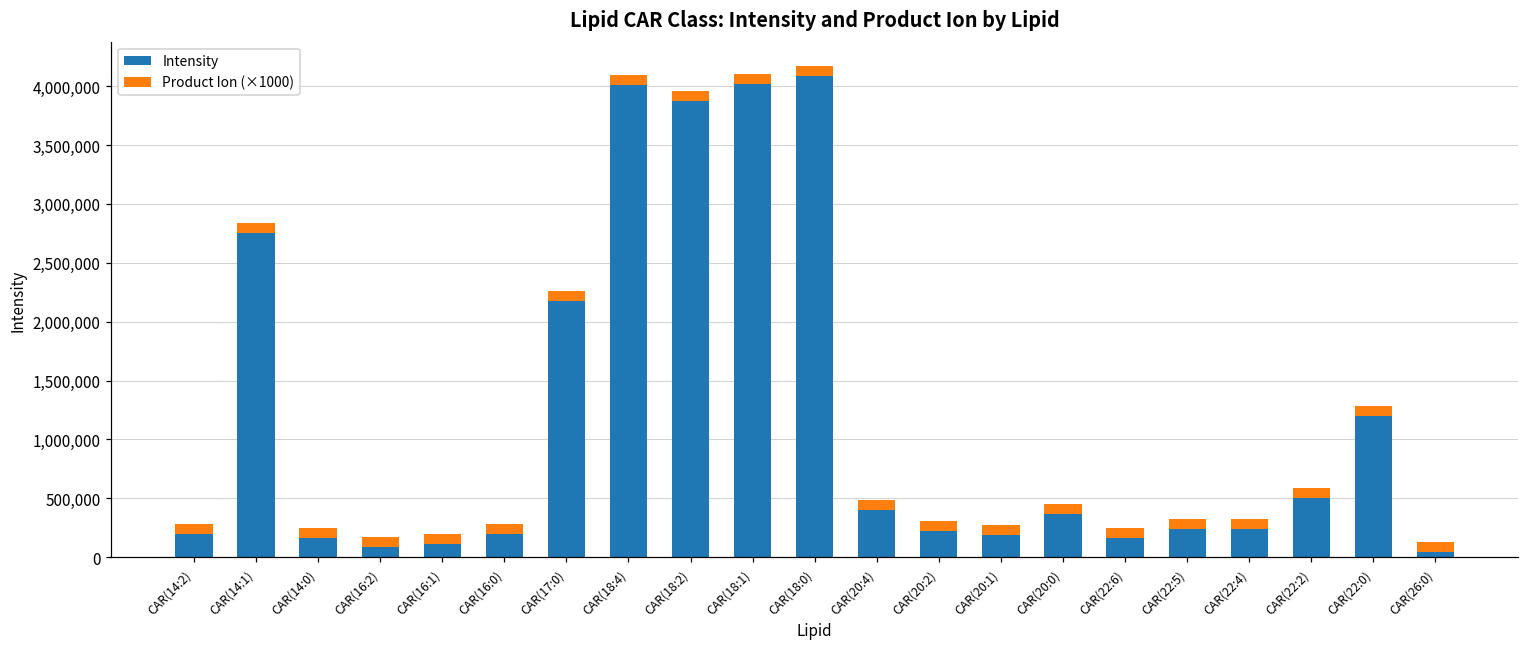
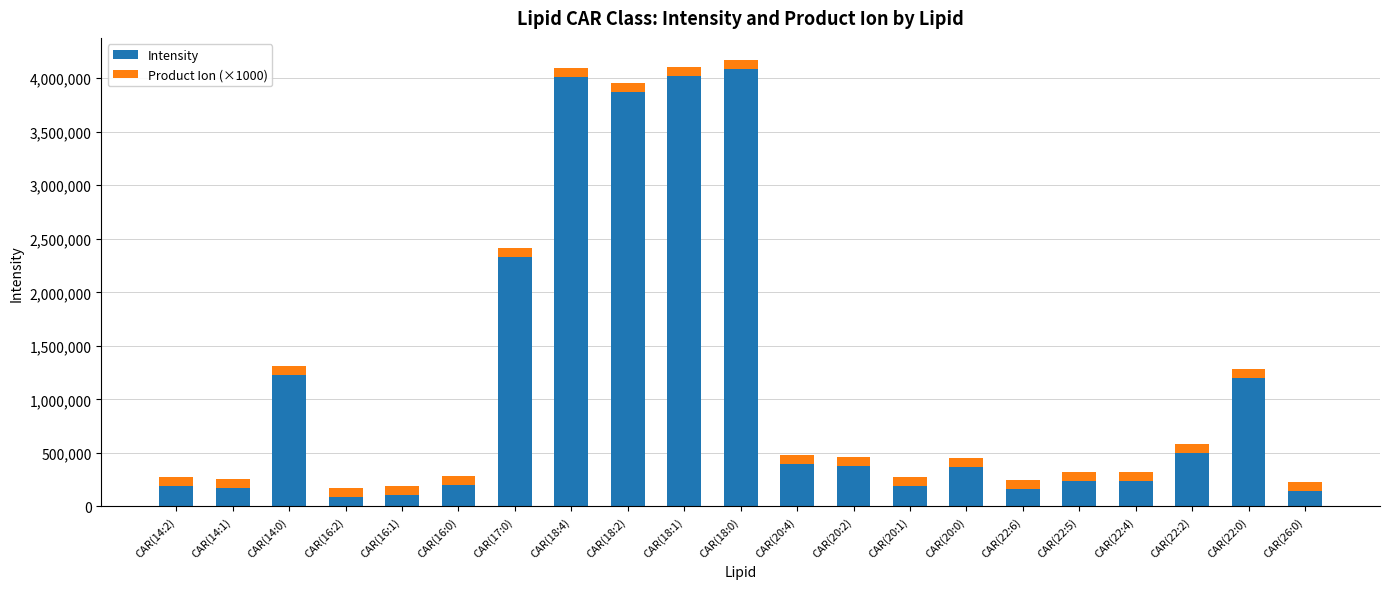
Intensity, CAR(14:1): 2,750,000 -> 180,000
Intensity, CAR(14:0): 160,000 -> 1,230,000
Intensity, CAR(17:0): 2,180,000 -> 2,330,000
Intensity, CAR(20:2): 220,000 -> 380,000
Intensity, CAR(26:0): 50,000 -> 140,000
